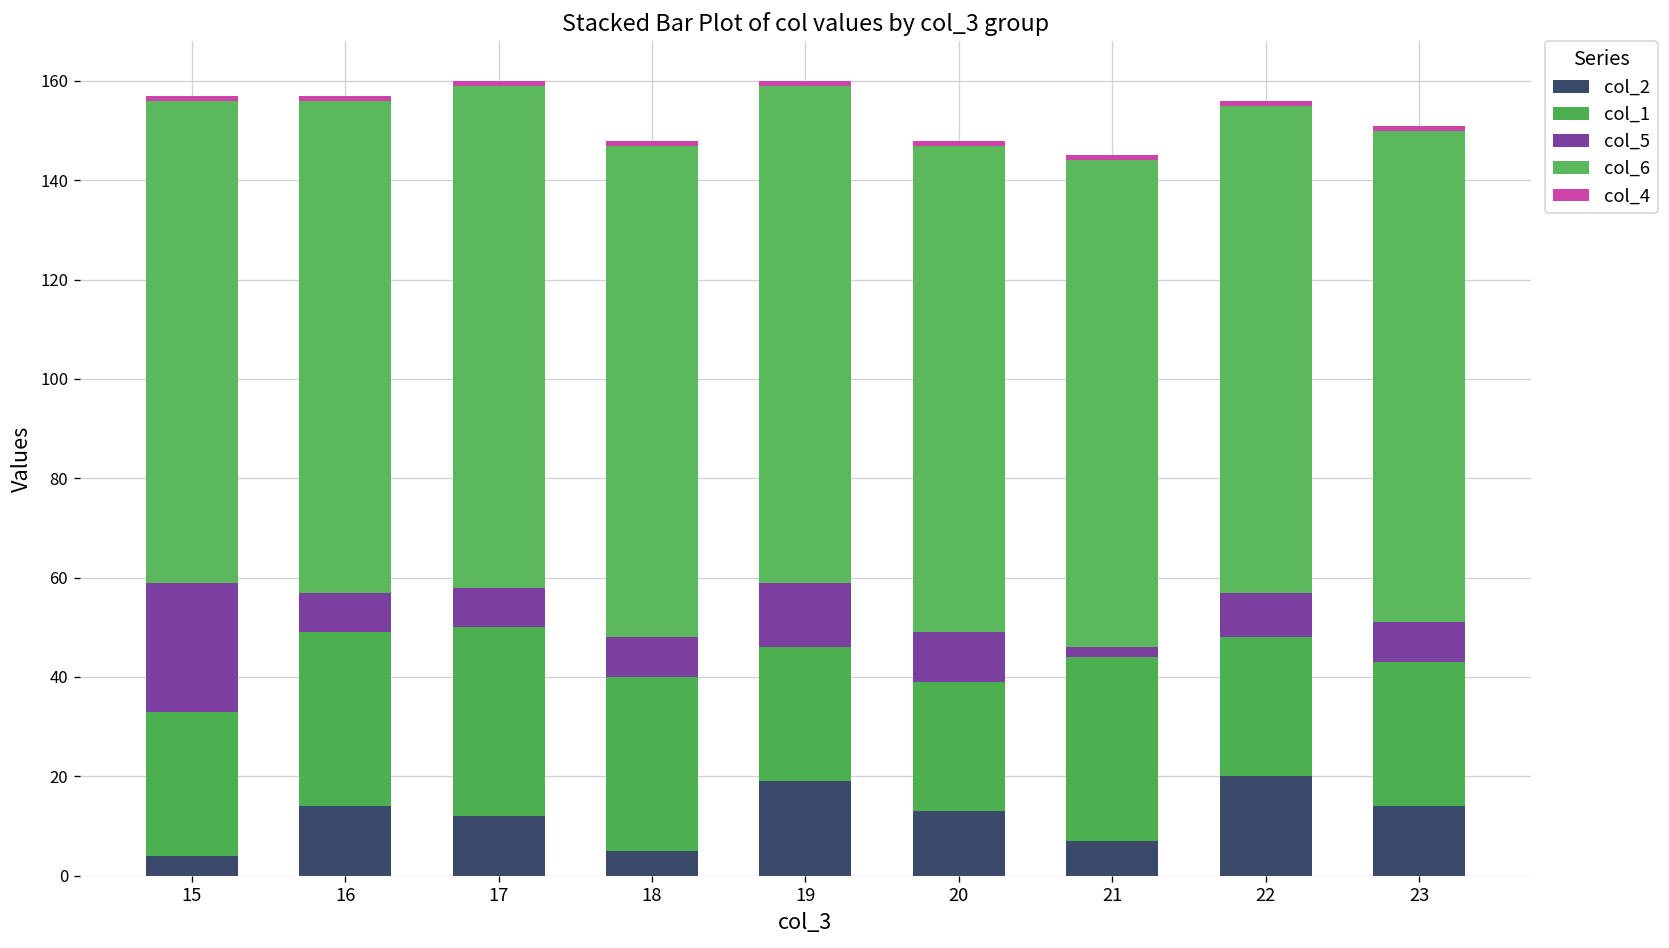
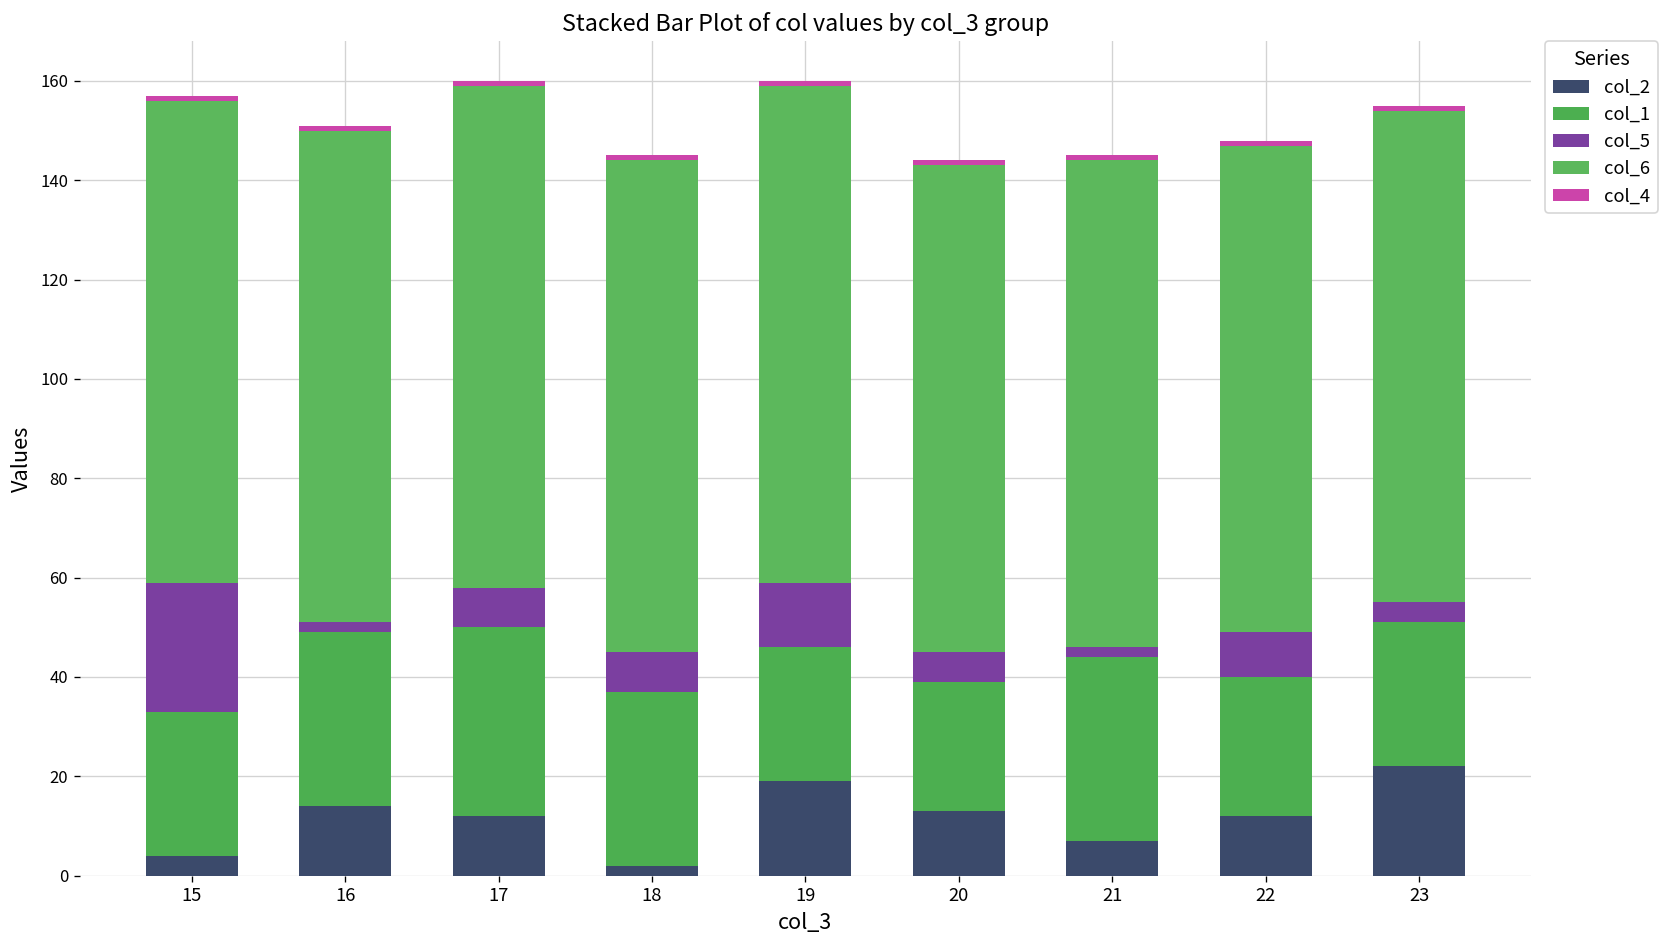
col_5, 16: 8 -> 2
col_2, 18: 5 -> 2
col_5, 20: 10 -> 6
col_2, 22: 20 -> 12
col_2, 23: 14 -> 22
col_5, 23: 8 -> 4
